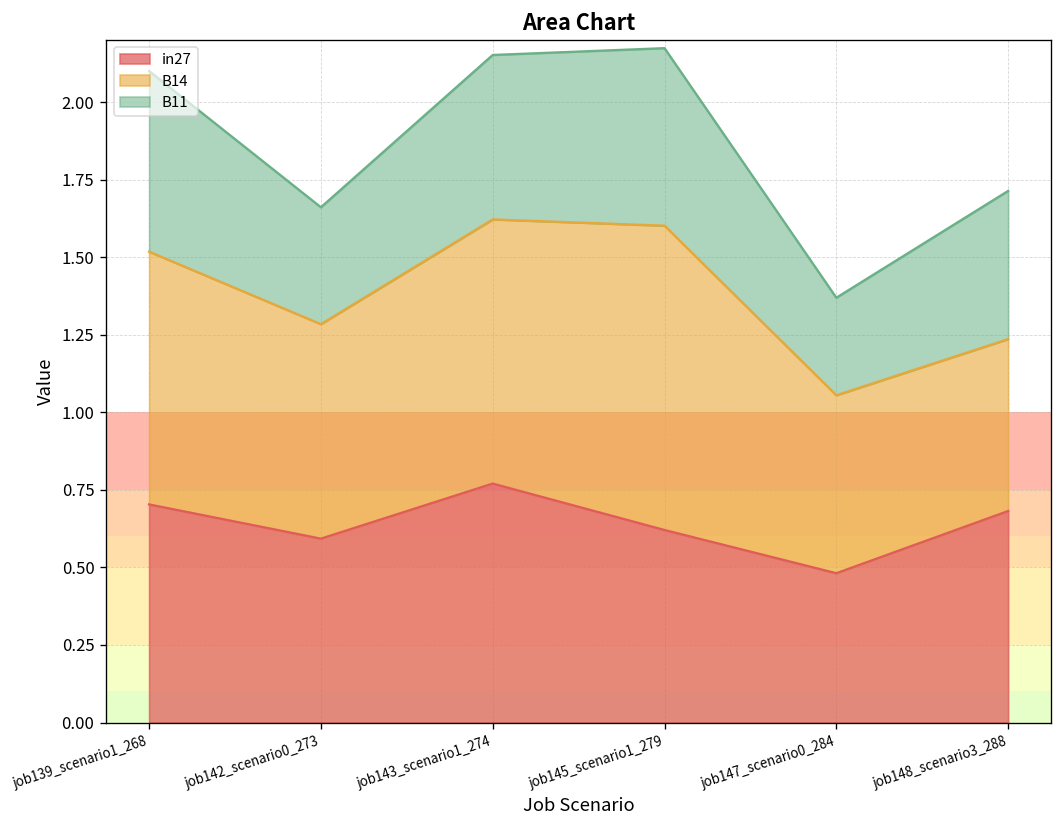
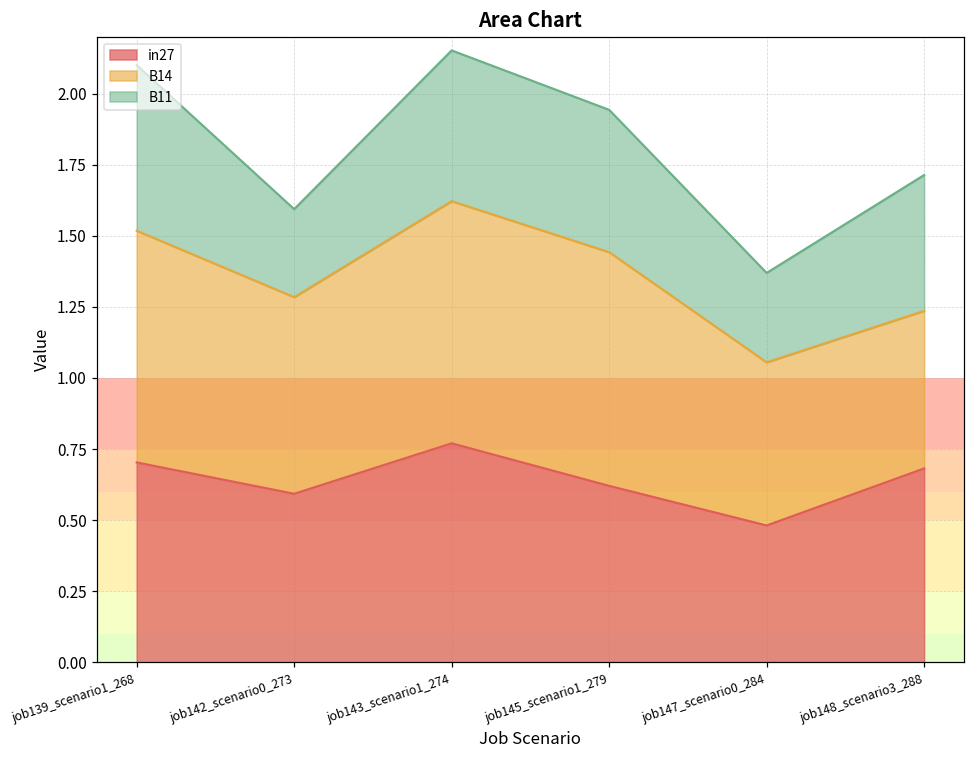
B11, job142_scenario0_273: 0.38 -> 0.31
B14, job145_scenario1_279: 0.98 -> 0.82
B11, job145_scenario1_279: 0.57 -> 0.50
